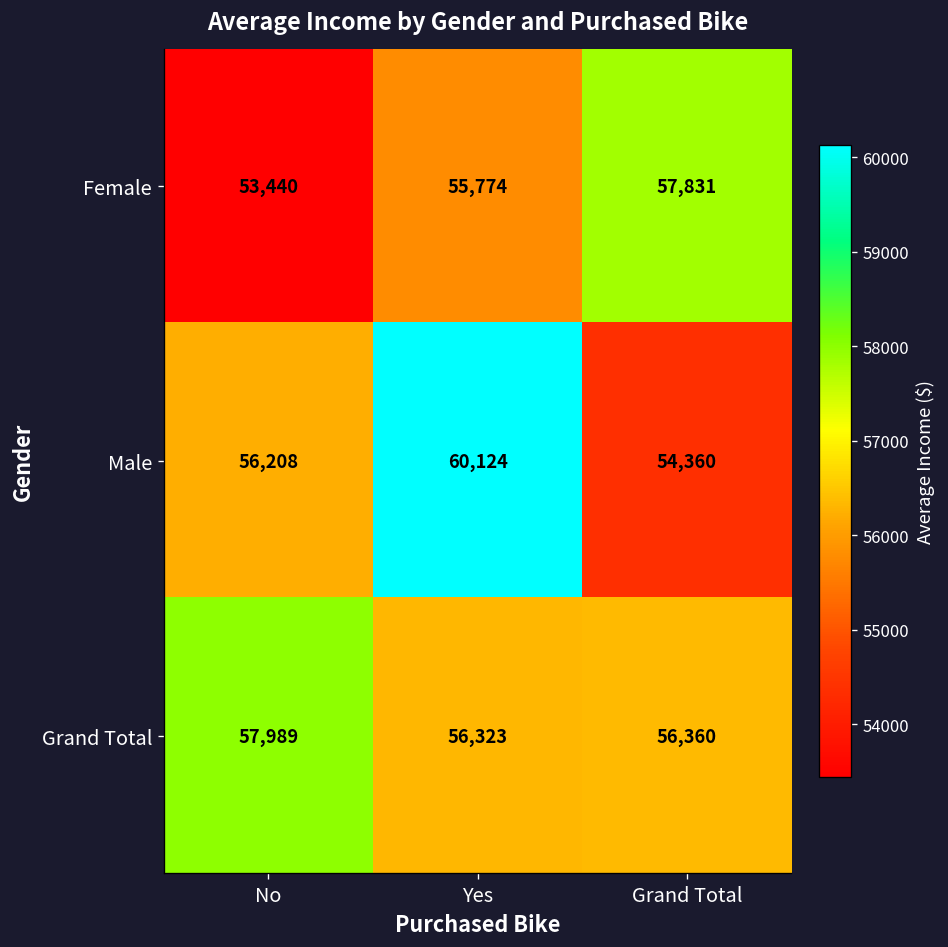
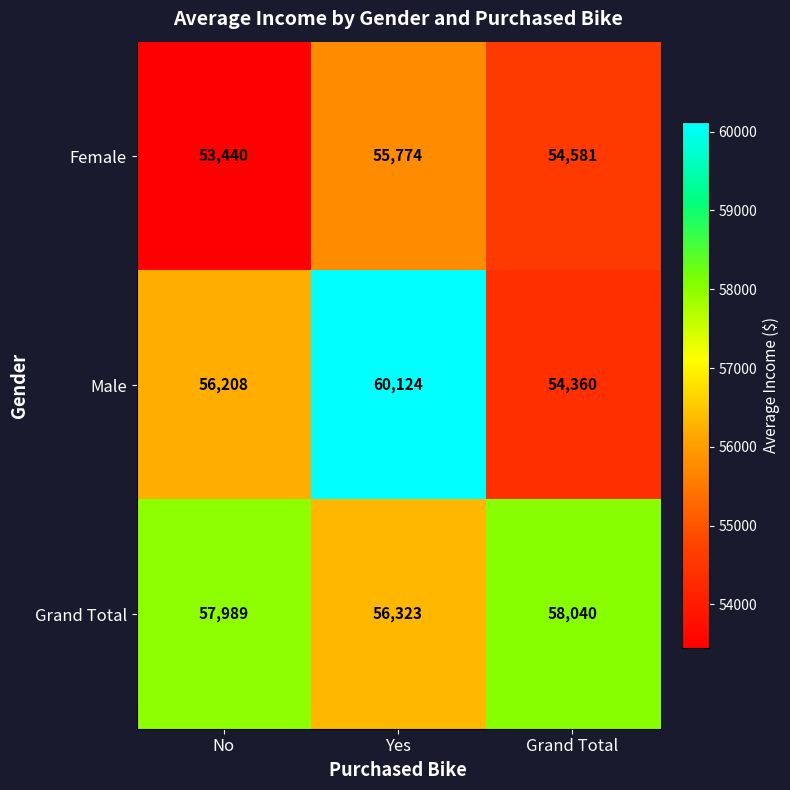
Female, Grand Total: 57,831 -> 54,581
Grand Total, Grand Total: 56,360 -> 58,040
